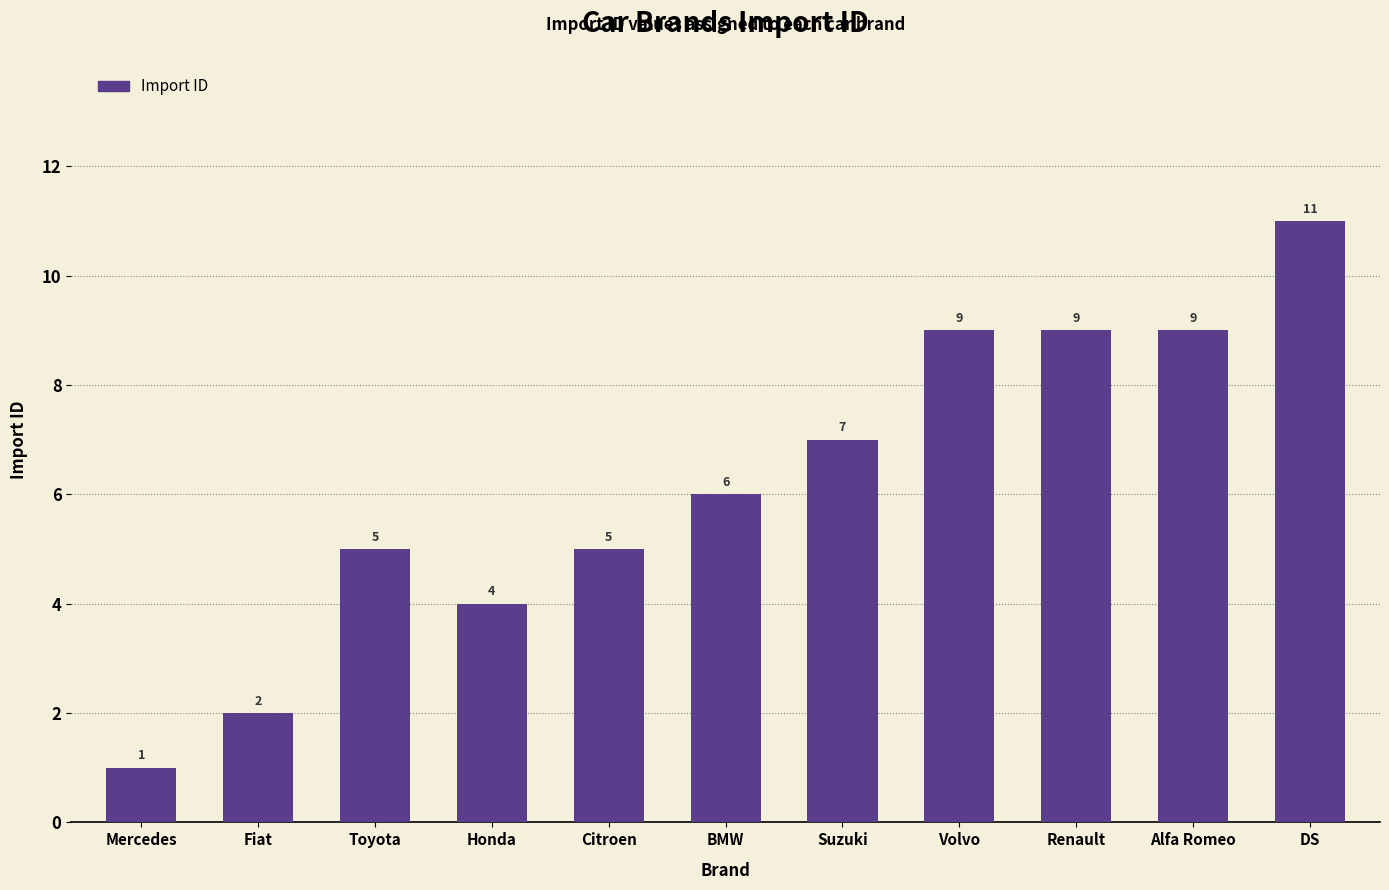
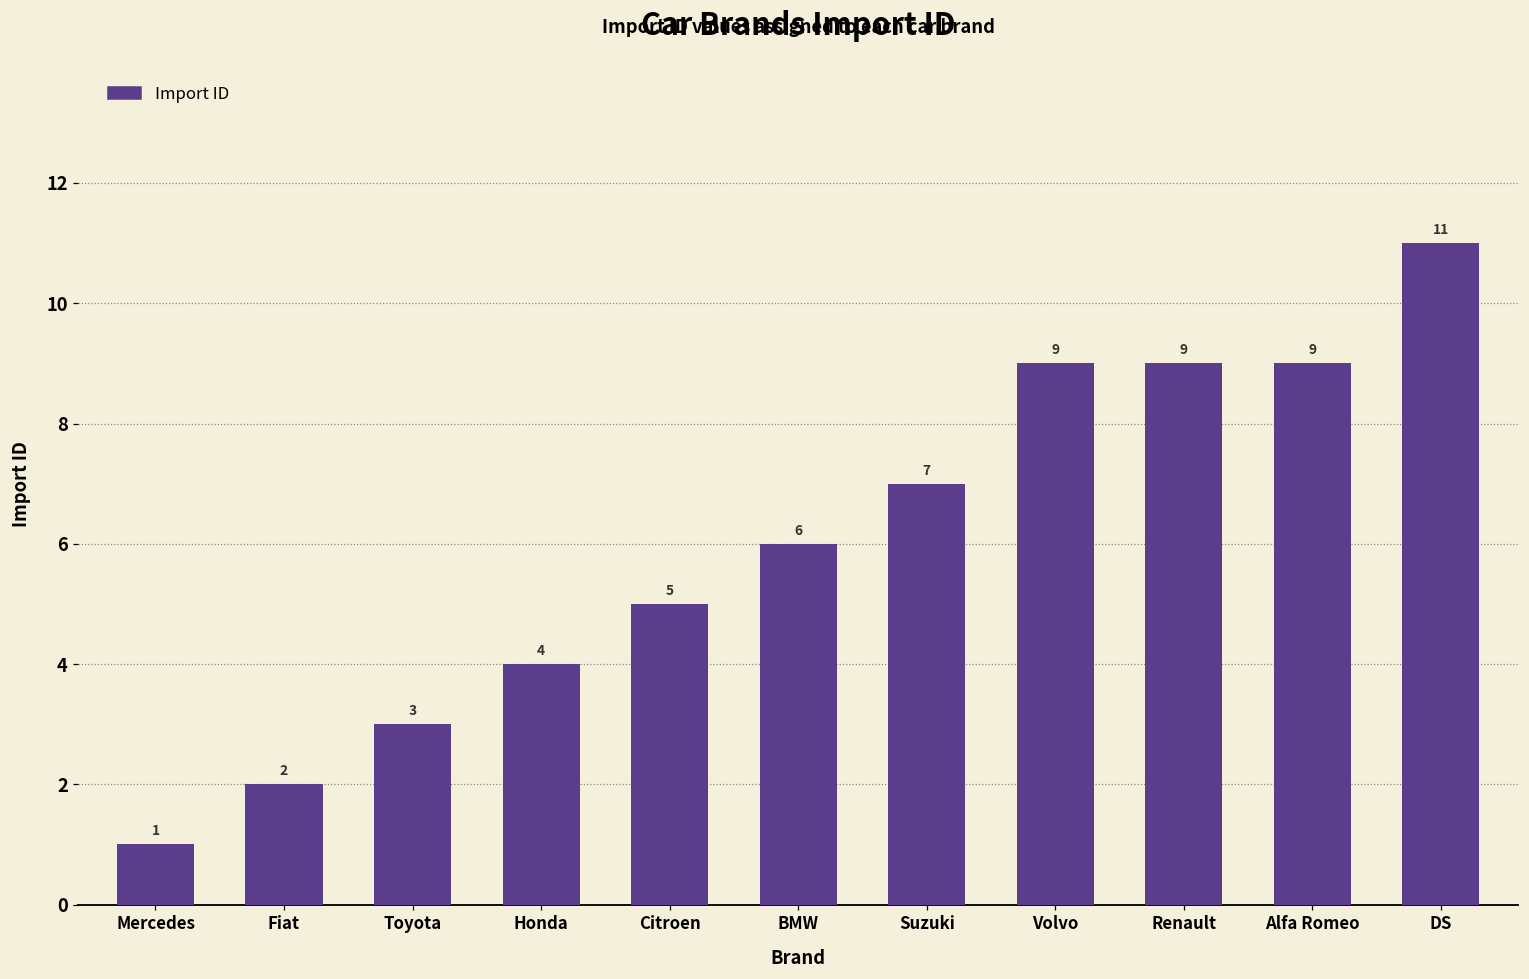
Toyota: 5 -> 3
